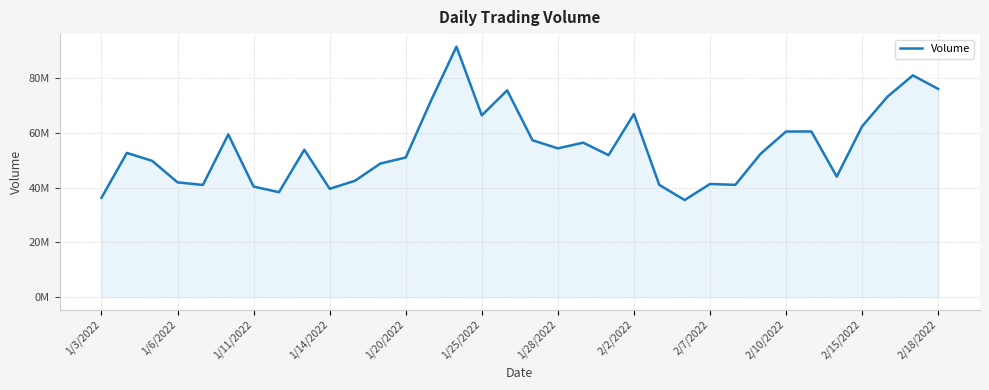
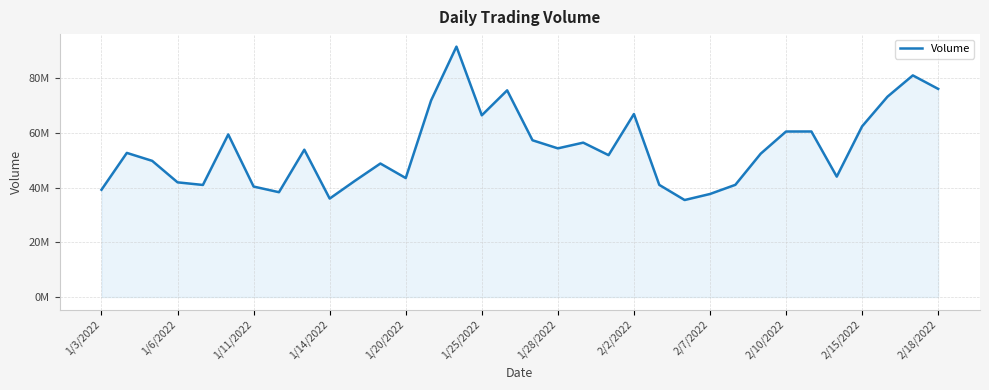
1/3/2022: 36000000 -> 39000000
1/14/2022: 40000000 -> 36000000
1/20/2022: 51000000 -> 44000000
2/7/2022: 41000000 -> 38000000
